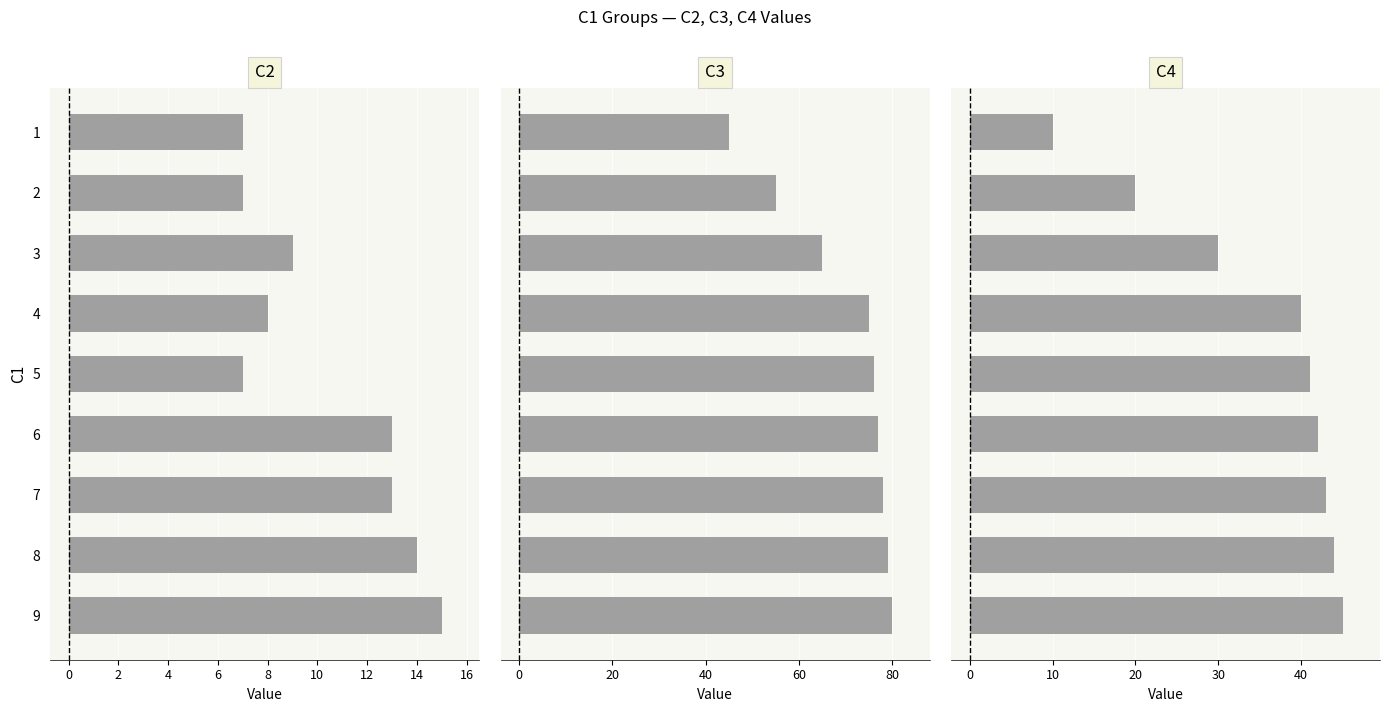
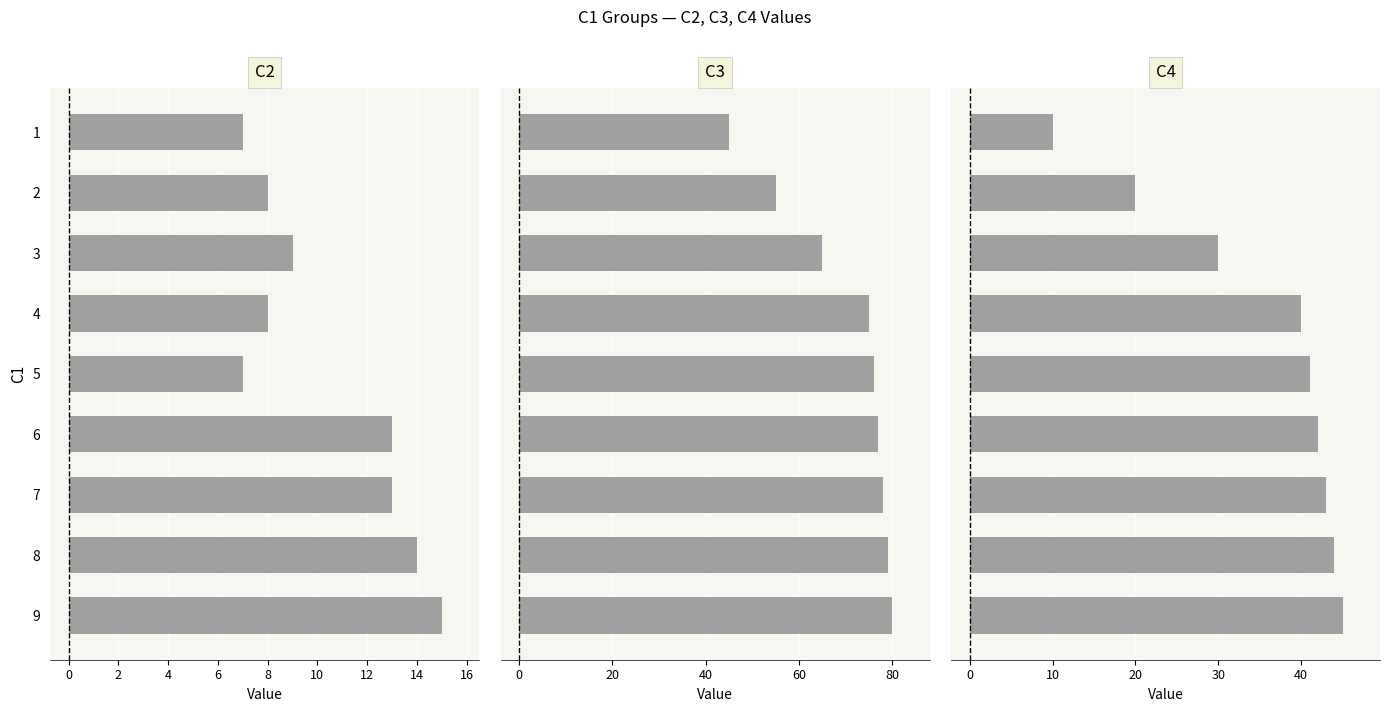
C2, 2: 7 -> 8
